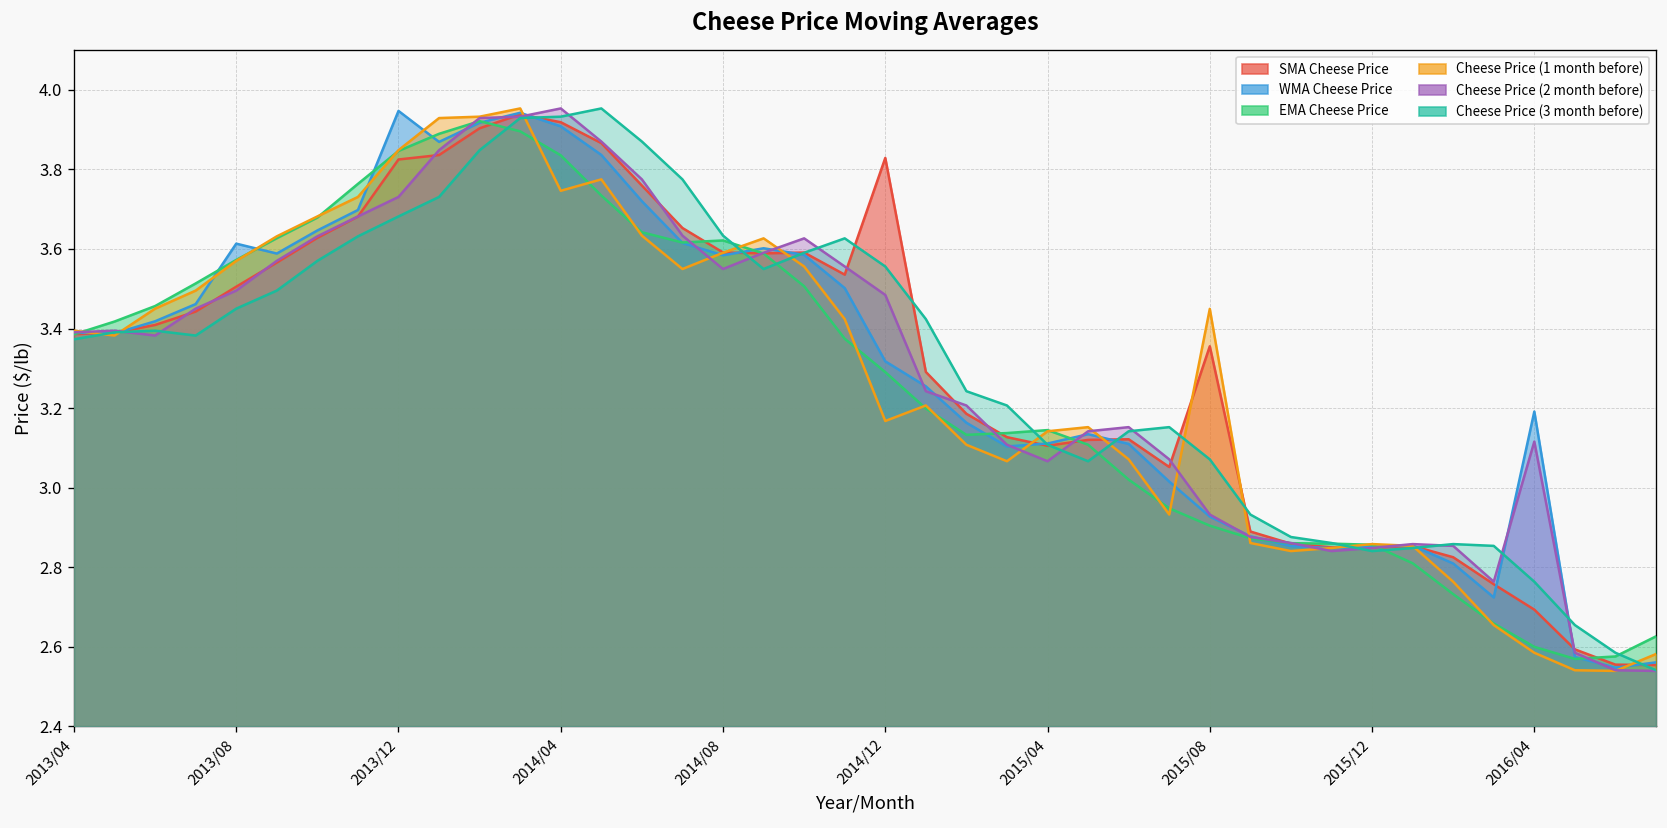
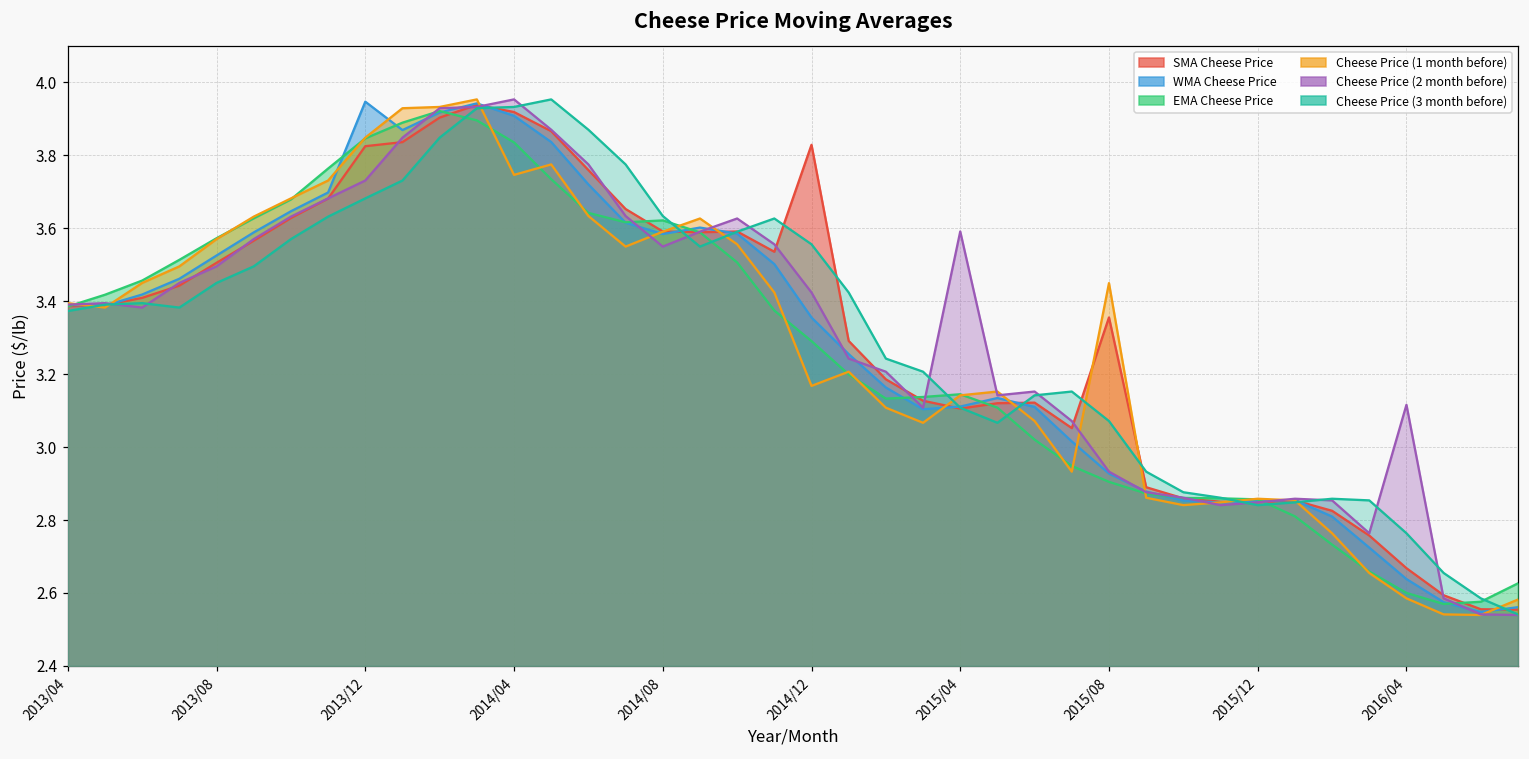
WMA Cheese Price, 2013/08: 3.61 -> 3.53
WMA Cheese Price, 2014/12: 3.32 -> 3.36
Cheese Price (2 month before), 2014/12: 3.48 -> 3.42
Cheese Price (2 month before), 2015/04: 3.07 -> 3.59
SMA Cheese Price, 2016/04: 2.69 -> 2.67
WMA Cheese Price, 2016/04: 3.19 -> 2.64
